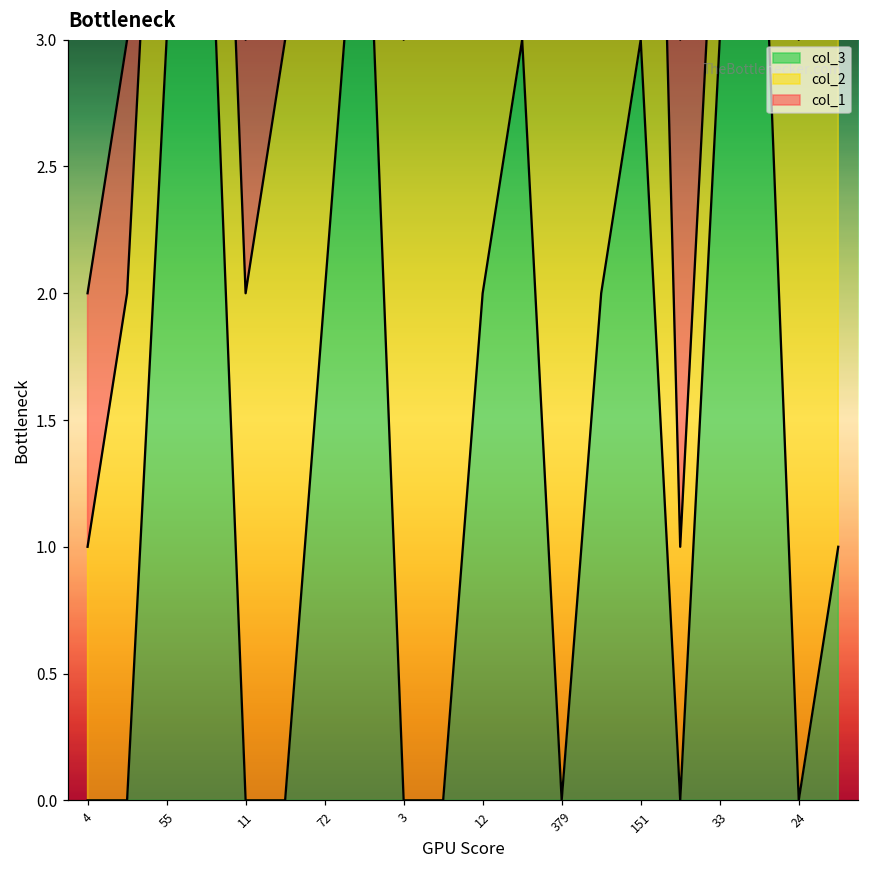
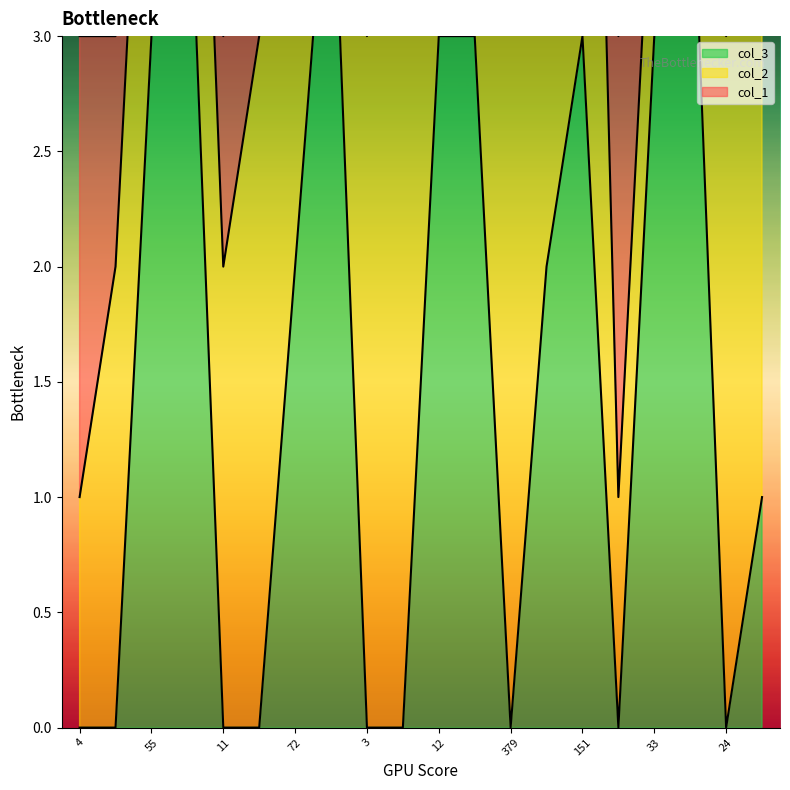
col_1, 4: 1 -> 2
col_3, 12: 2 -> 3
